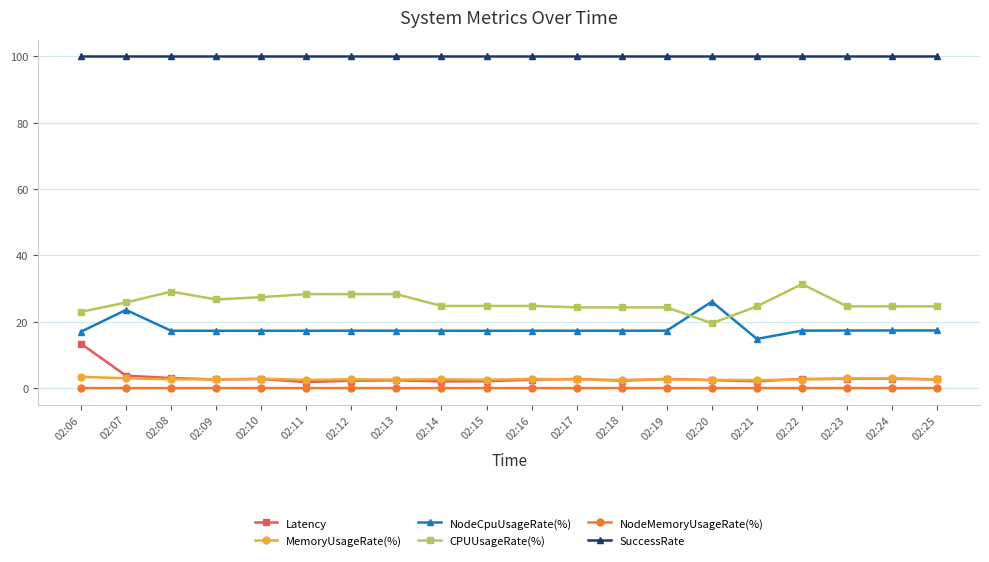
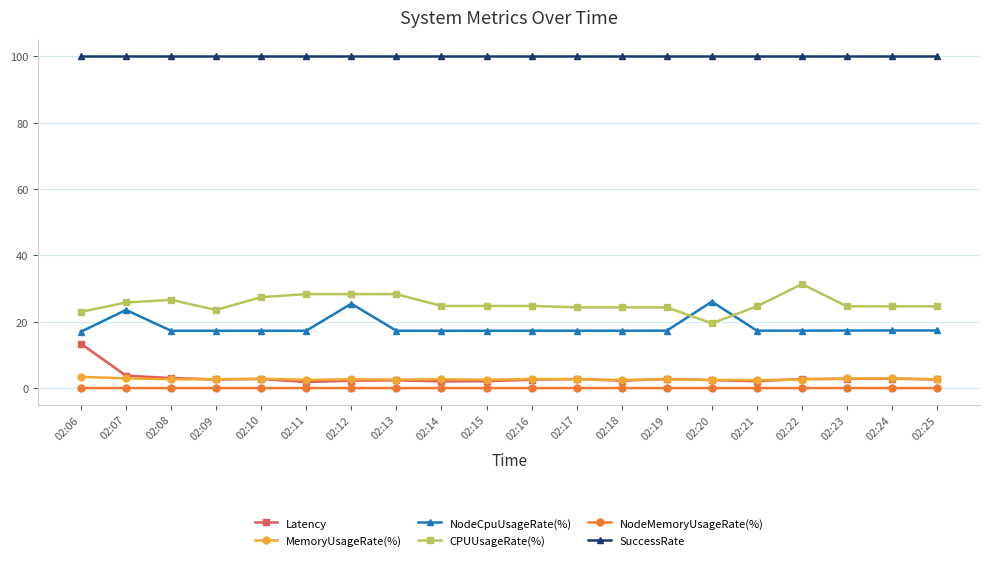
CPUUsageRate(%), 02:08: 29 -> 27
CPUUsageRate(%), 02:09: 27 -> 24
NodeCpuUsageRate(%), 02:12: 17 -> 25
NodeCpuUsageRate(%), 02:21: 15 -> 17
